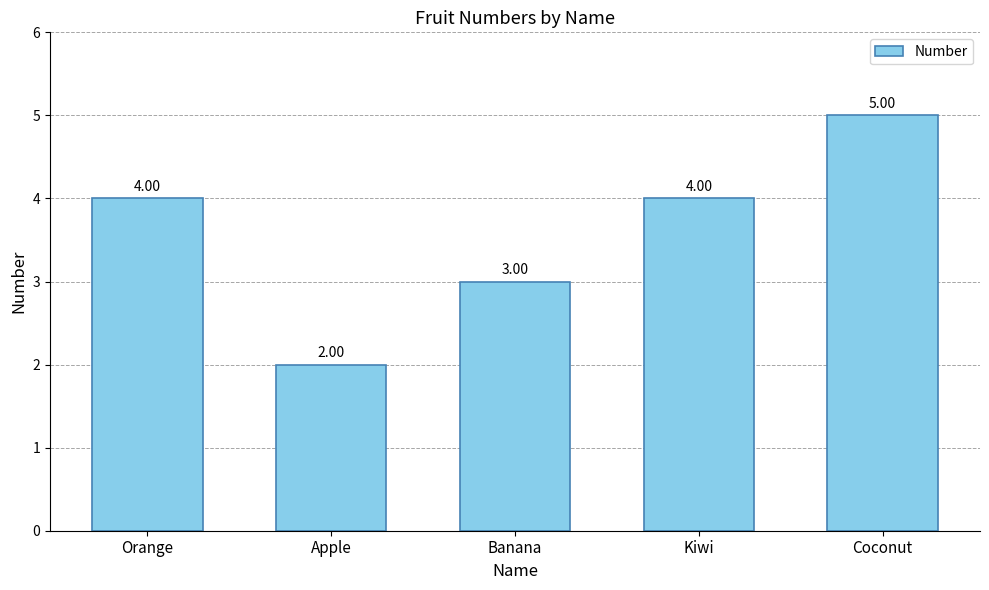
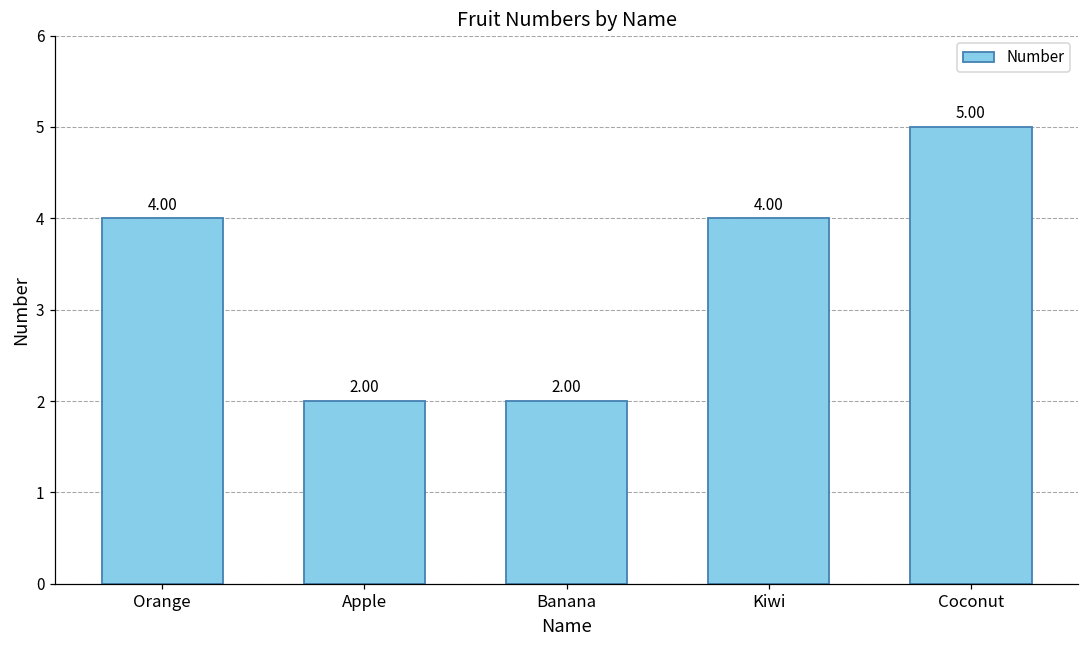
Banana: 3.00 -> 2.00
